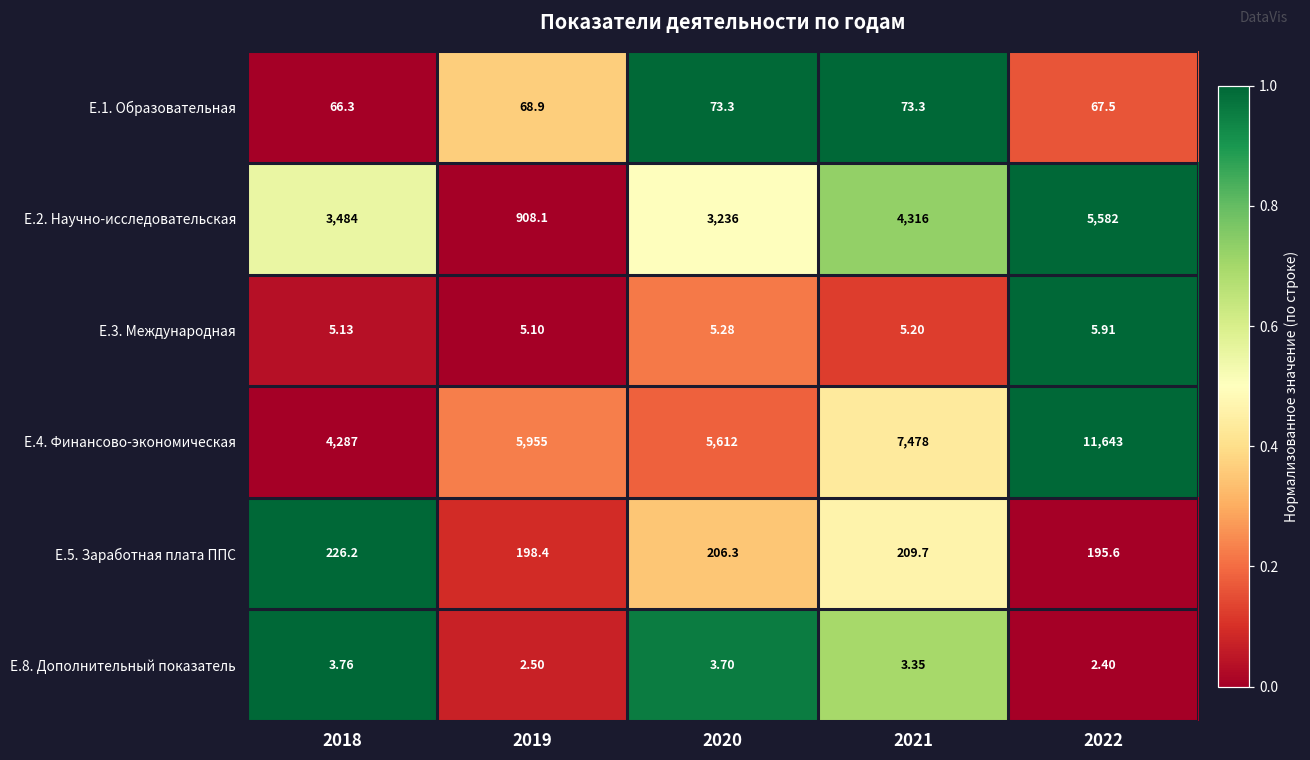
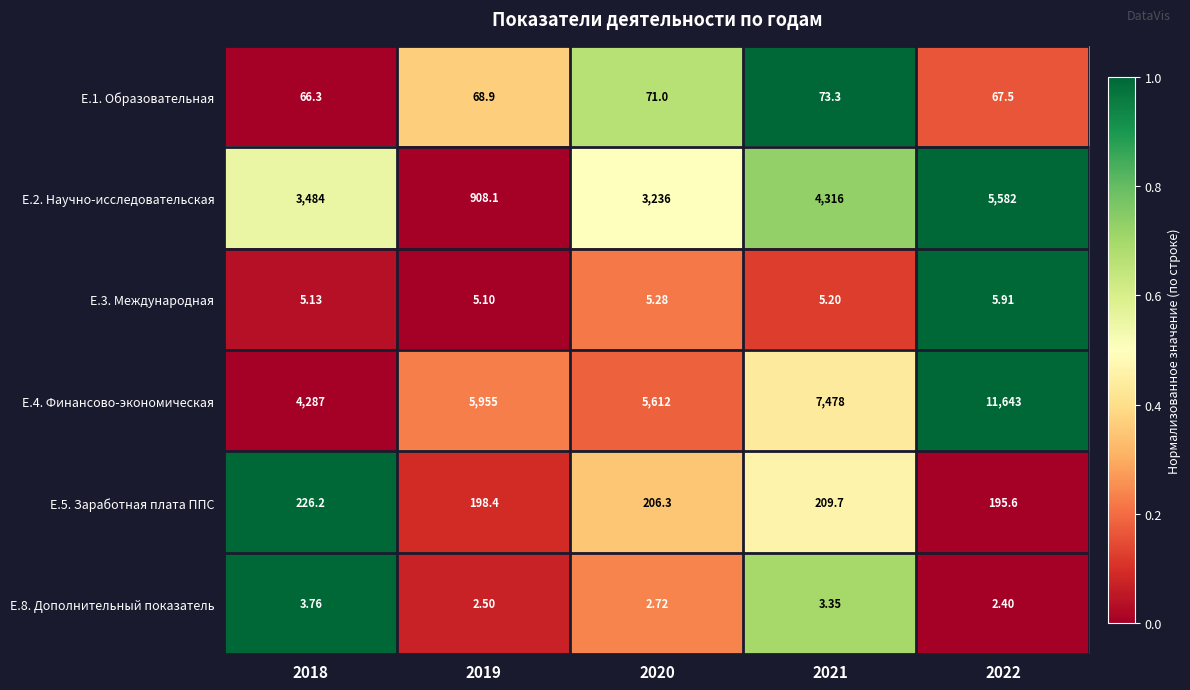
E.1. Образовательная, 2020: 73.3 -> 71.0
E.8. Дополнительный показатель, 2020: 3.70 -> 2.72
